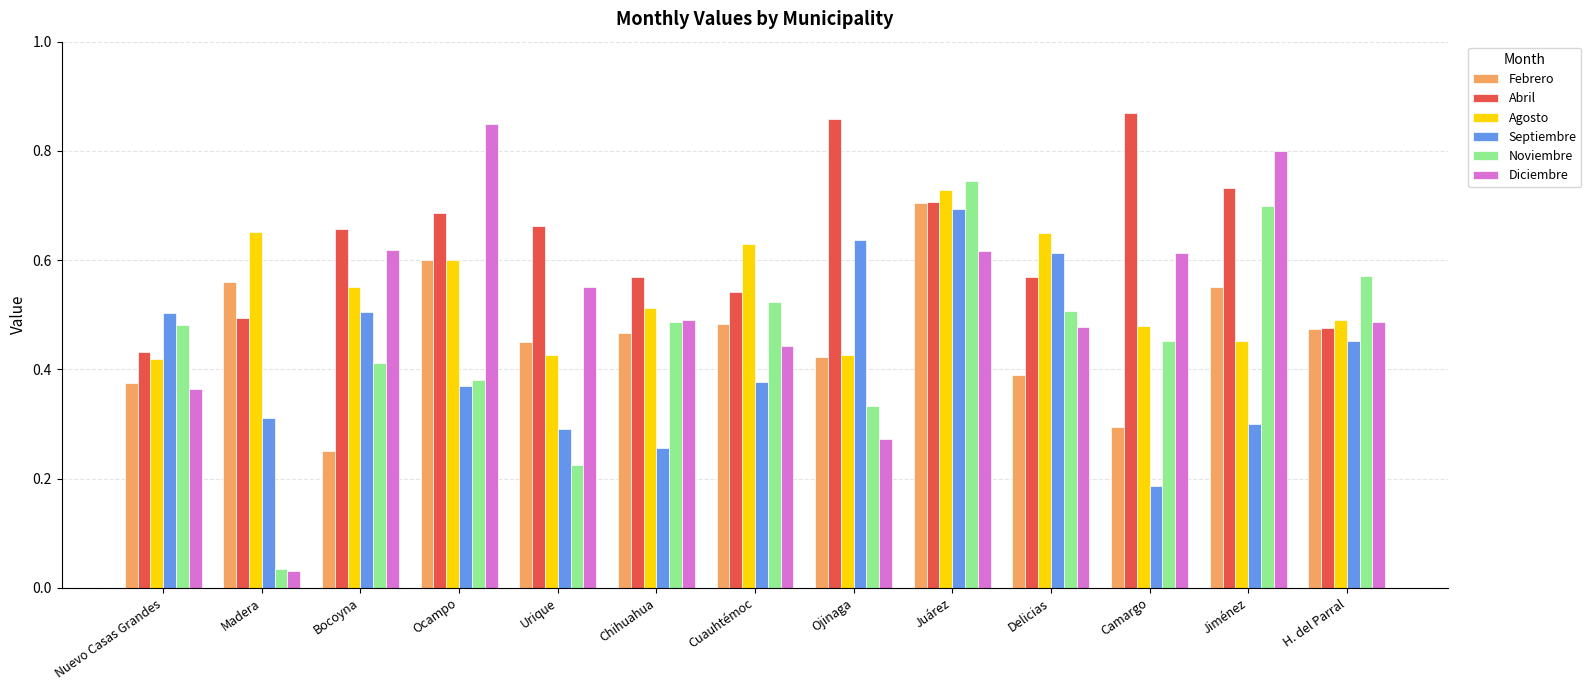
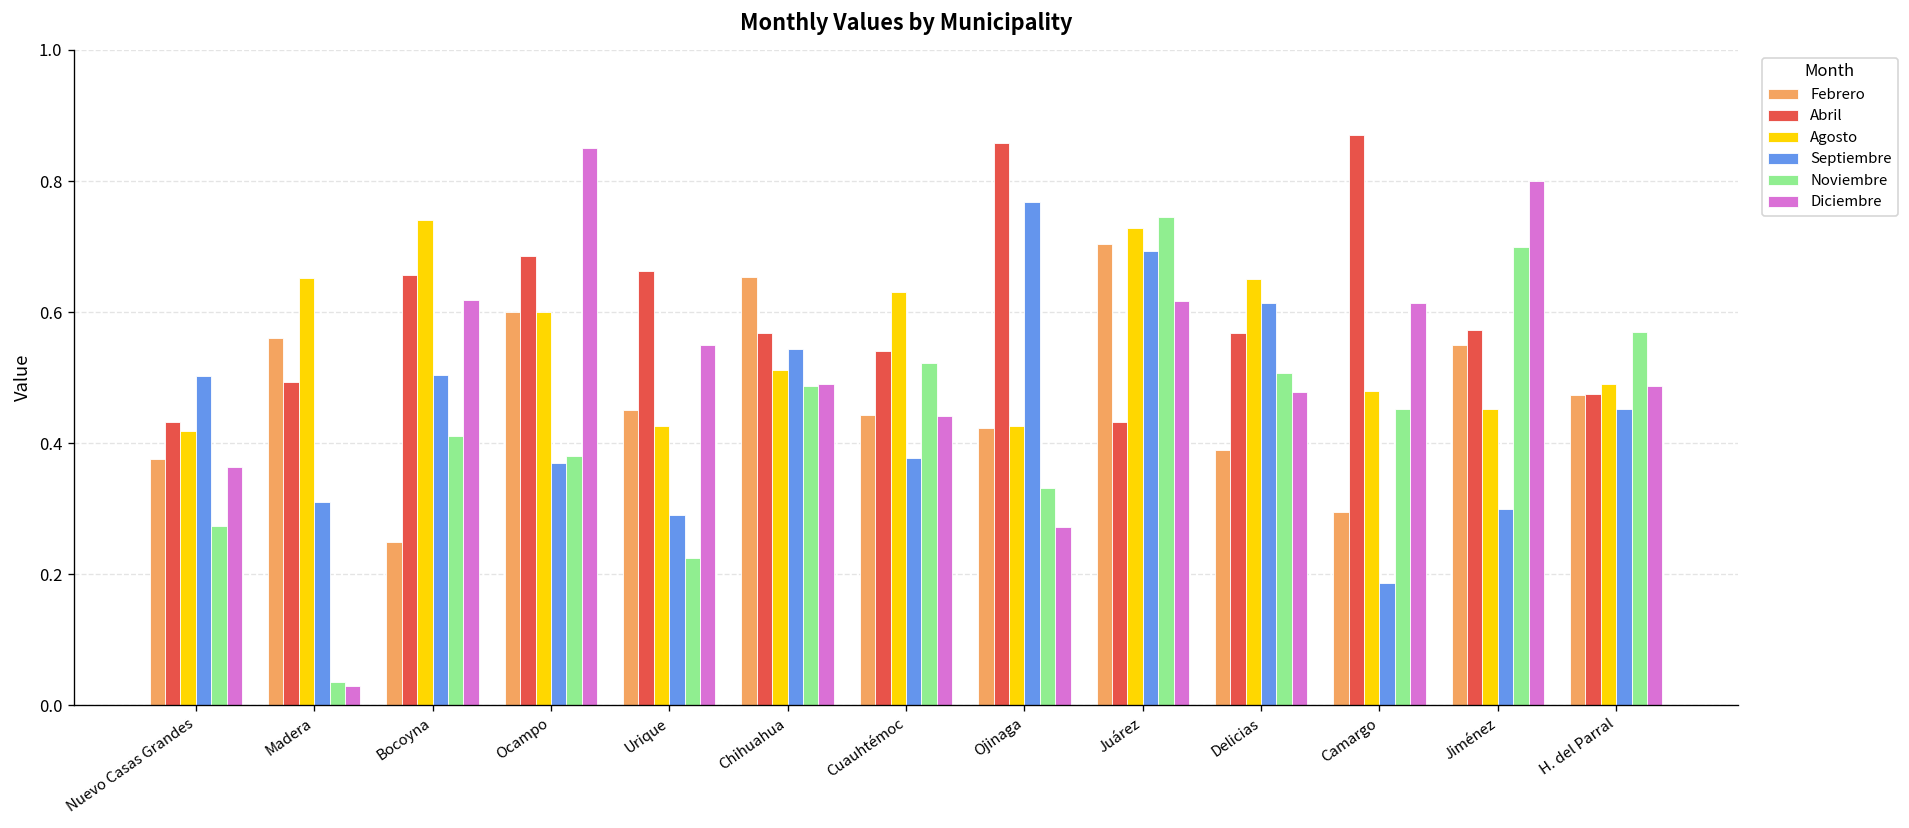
Noviembre, Nuevo Casas Grandes: 0.48 -> 0.27
Agosto, Bocoyna: 0.55 -> 0.74
Febrero, Chihuahua: 0.47 -> 0.65
Septiembre, Chihuahua: 0.26 -> 0.54
Febrero, Cuauhtémoc: 0.48 -> 0.44
Septiembre, Ojinaga: 0.64 -> 0.77
Abril, Juárez: 0.71 -> 0.43
Abril, Jiménez: 0.73 -> 0.57
